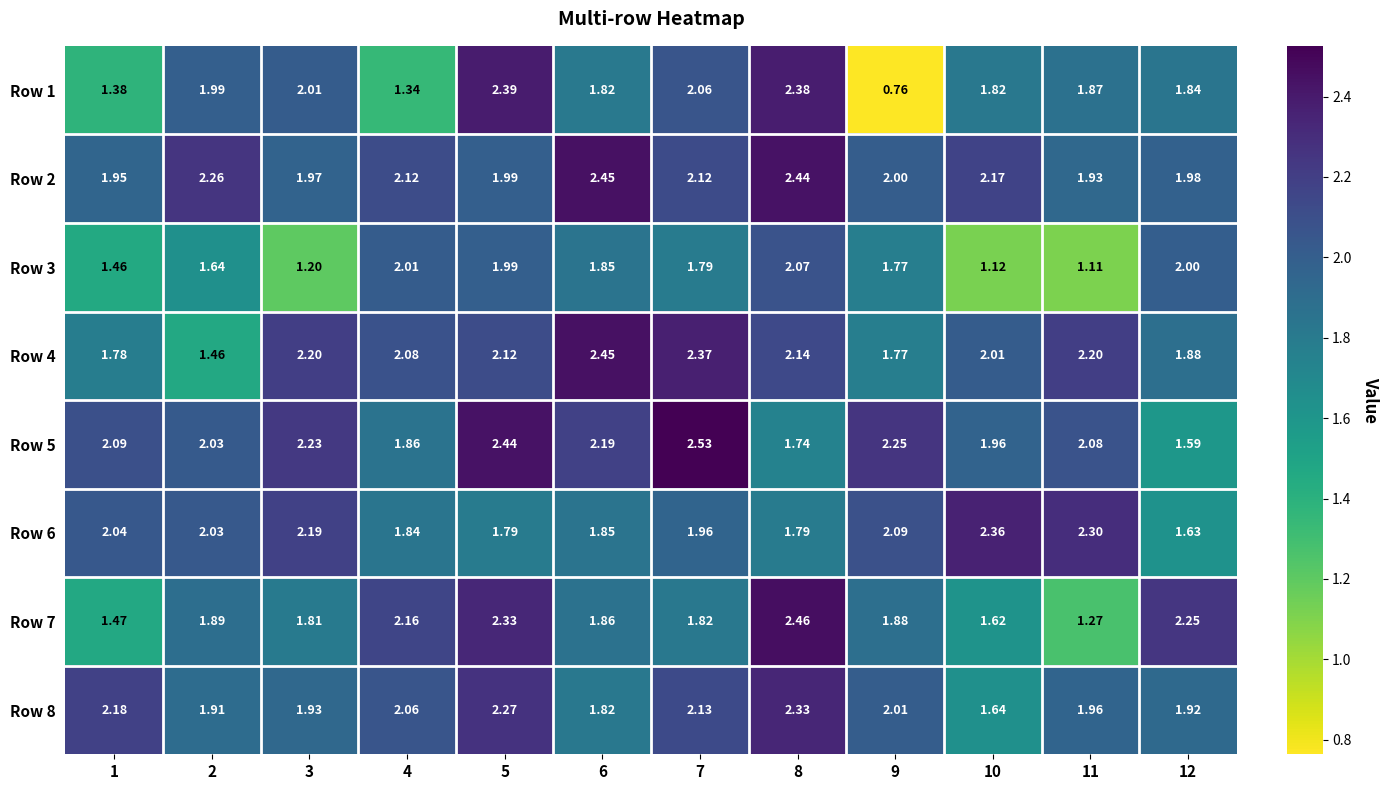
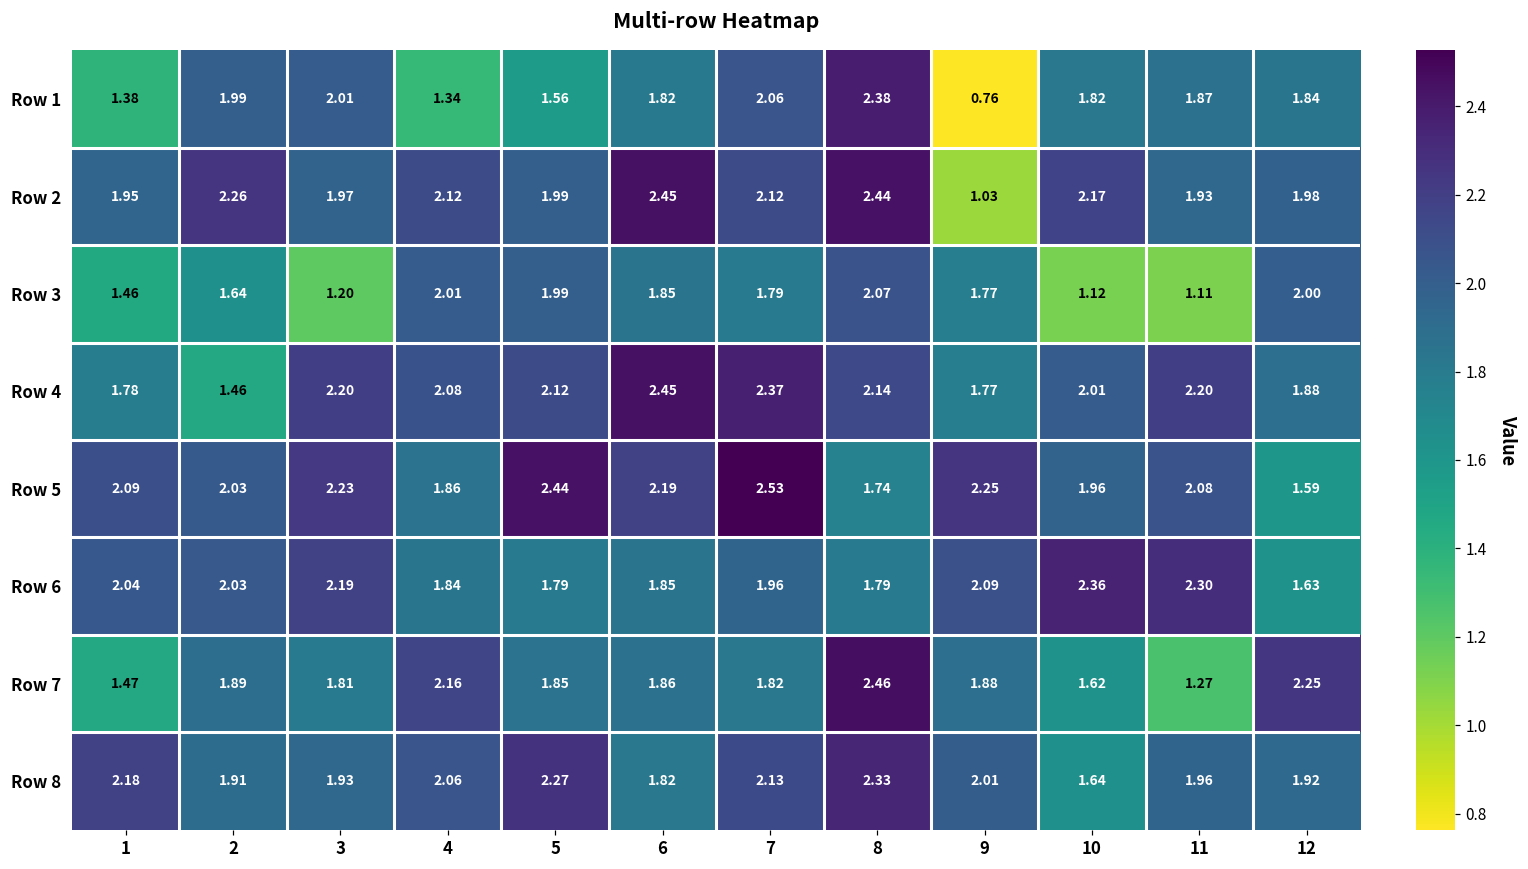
Row 1, 5: 2.39 -> 1.56
Row 2, 9: 2.00 -> 1.03
Row 7, 5: 2.33 -> 1.85
